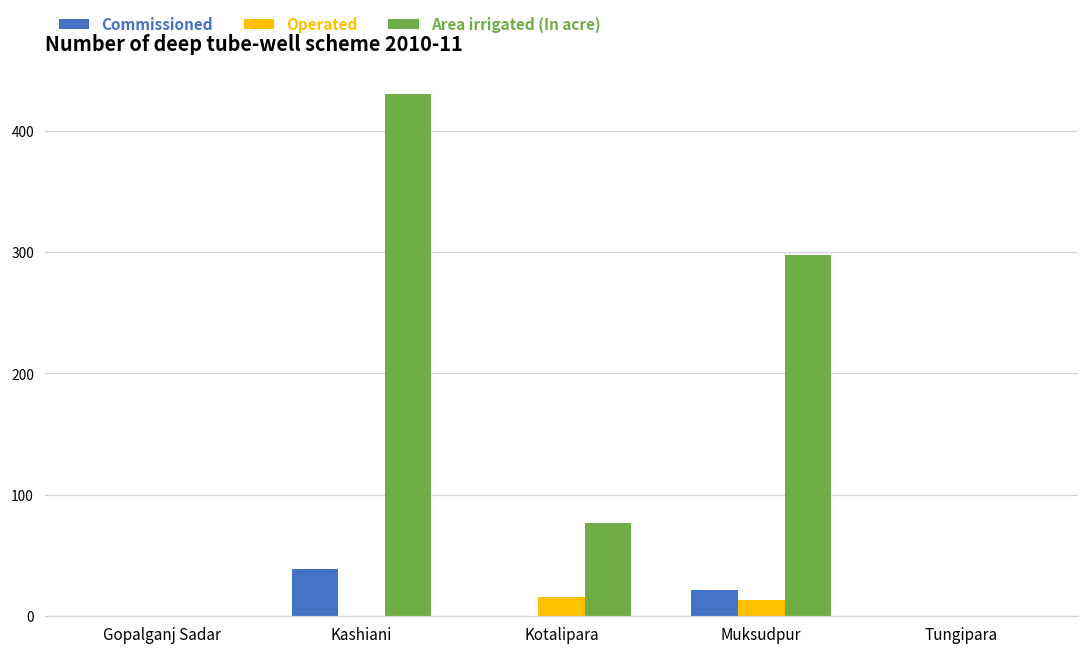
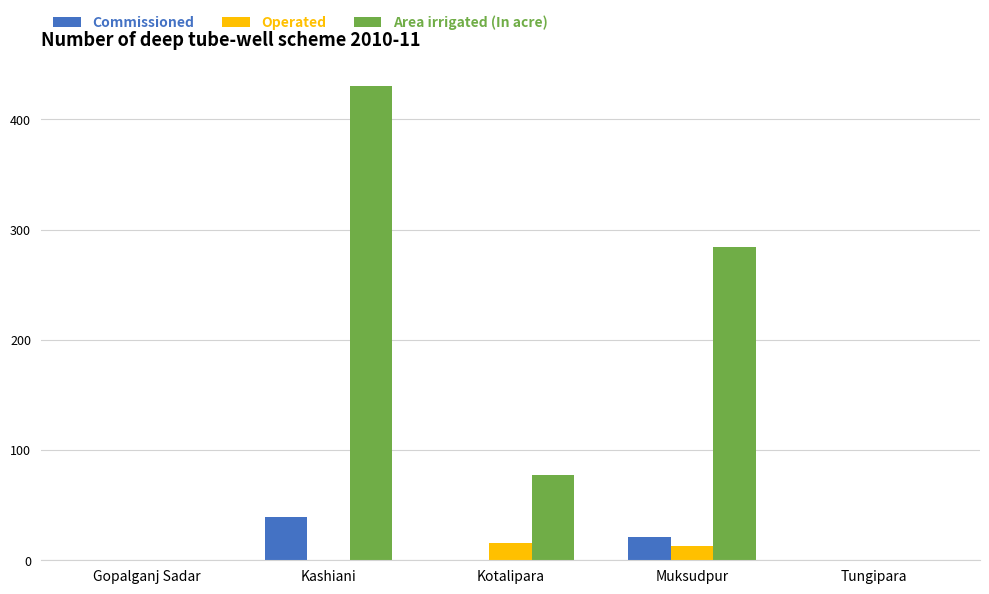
Area irrigated (In acre), Muksudpur: 298 -> 284
